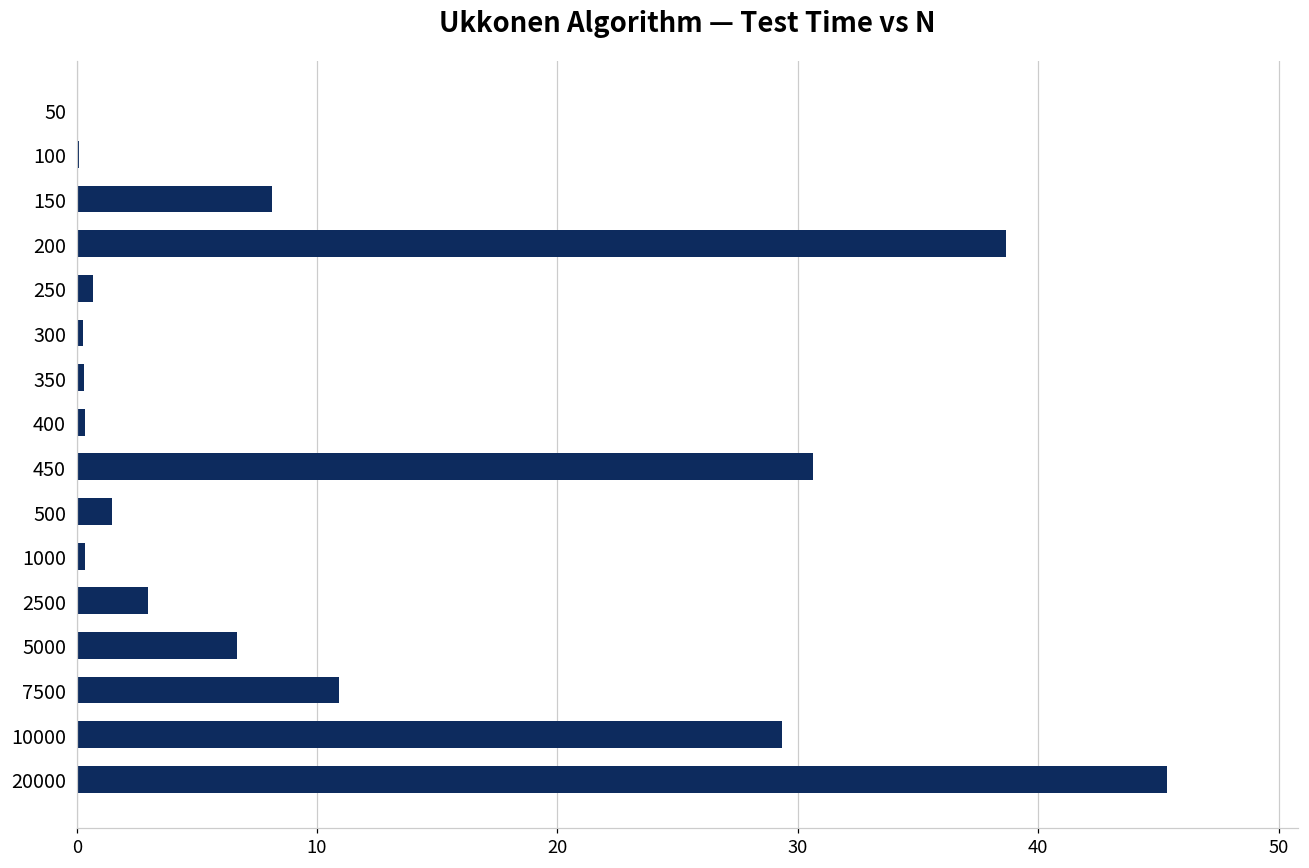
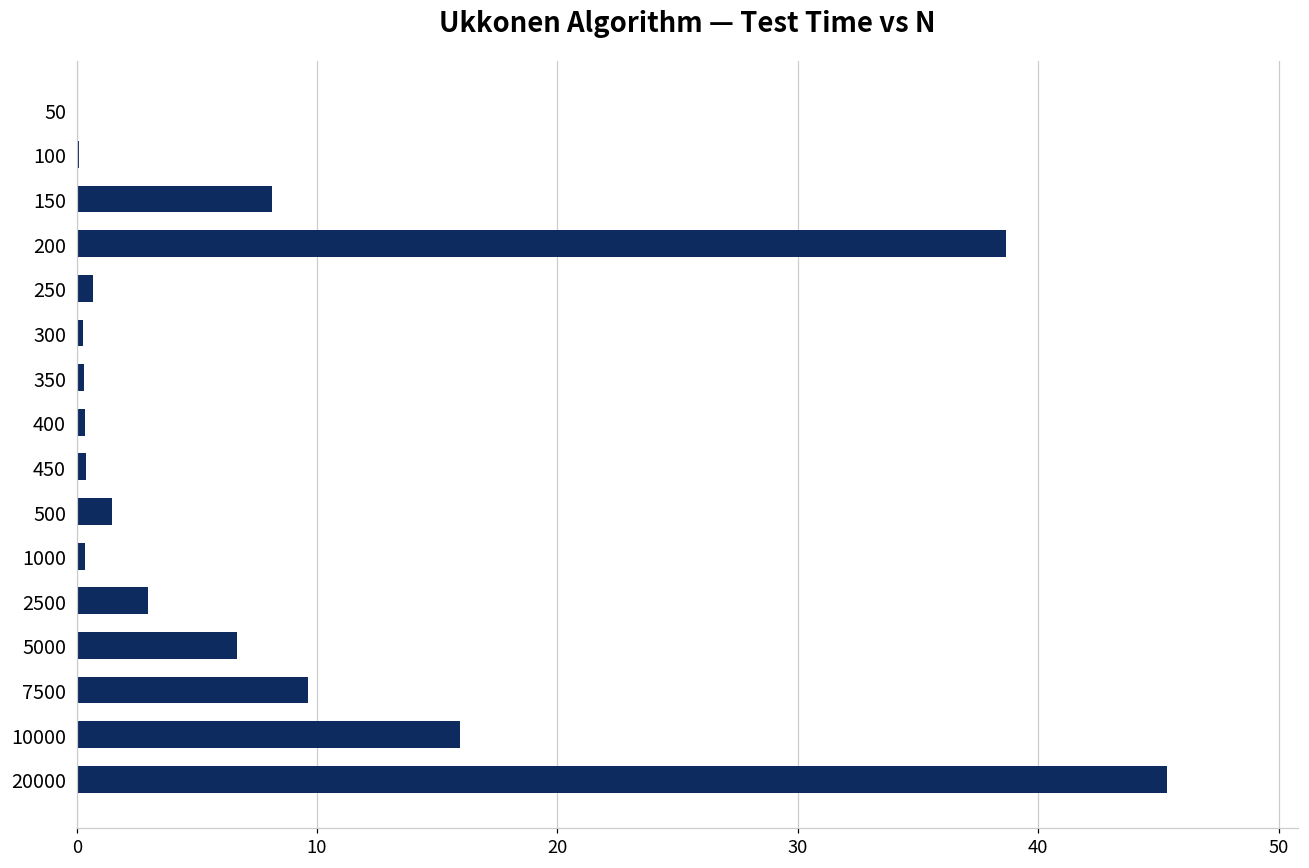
450: 30.6 -> 0.4
7500: 10.9 -> 9.6
10000: 29.4 -> 15.9
